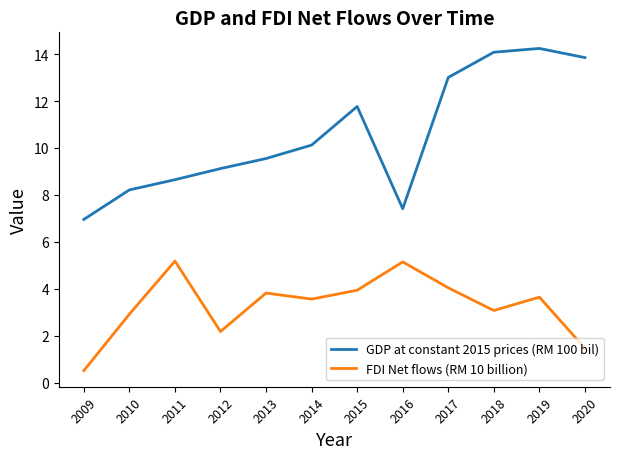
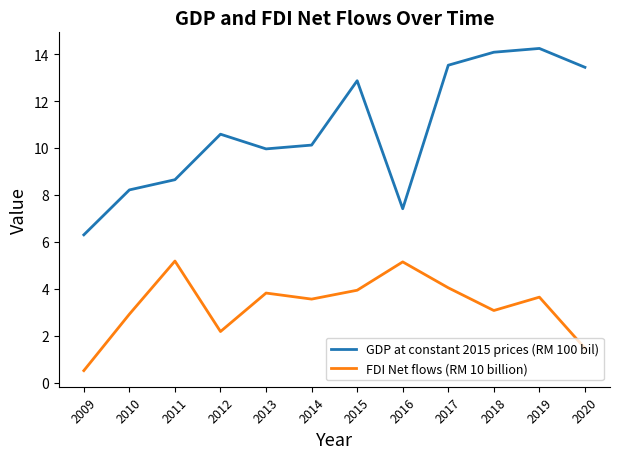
GDP at constant 2015 prices (RM 100 bil), 2009: 7.0 -> 6.3
GDP at constant 2015 prices (RM 100 bil), 2012: 9.1 -> 10.6
GDP at constant 2015 prices (RM 100 bil), 2013: 9.6 -> 10.0
GDP at constant 2015 prices (RM 100 bil), 2015: 11.8 -> 12.9
GDP at constant 2015 prices (RM 100 bil), 2017: 13.0 -> 13.5
GDP at constant 2015 prices (RM 100 bil), 2020: 13.9 -> 13.4
